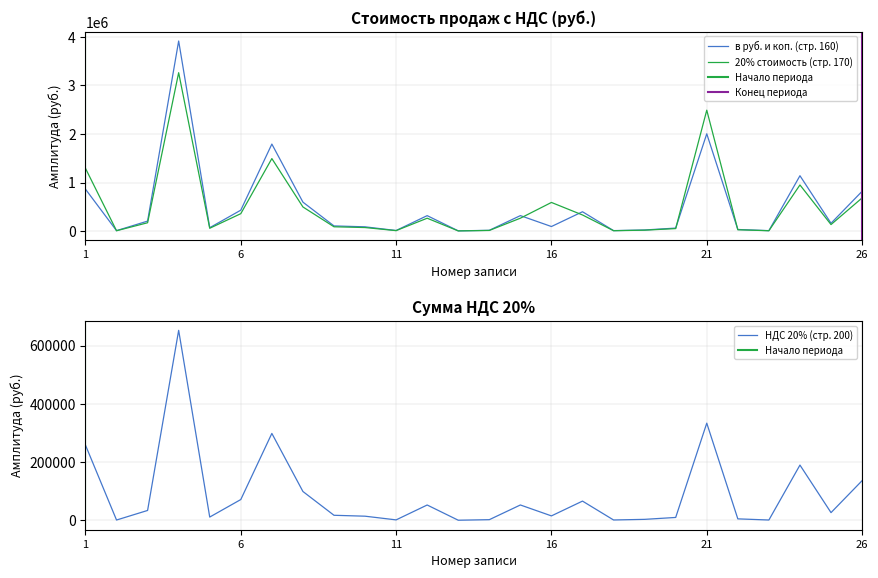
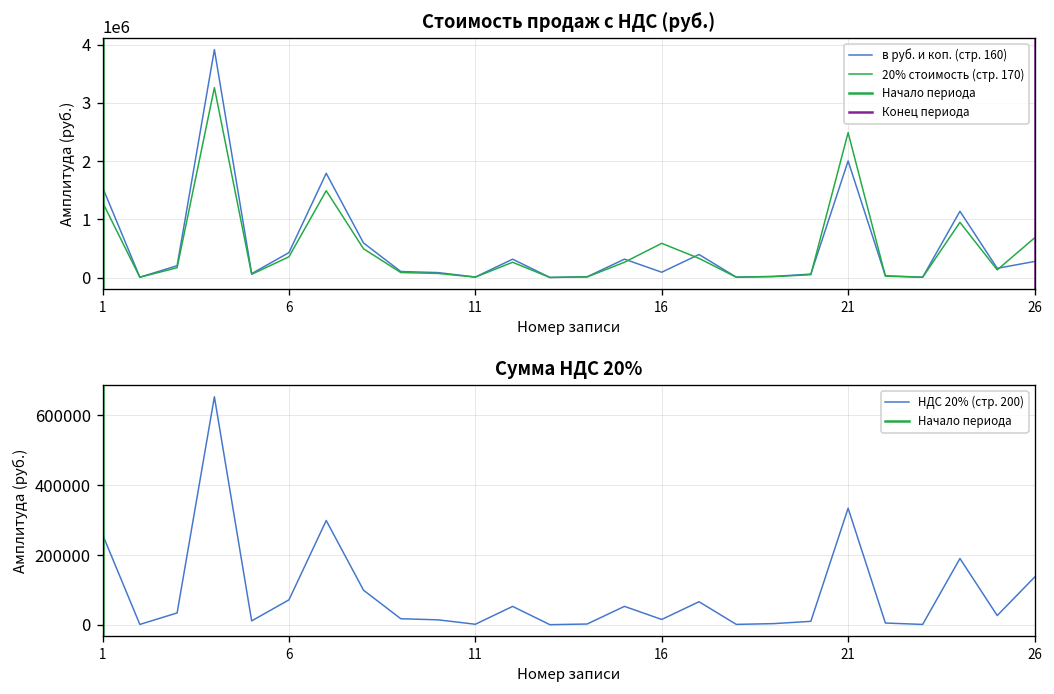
Стоимость продаж с НДС (руб.), в руб. и коп. (стр. 160), 1: 900000 -> 1600000
Стоимость продаж с НДС (руб.), в руб. и коп. (стр. 160), 26: 800000 -> 300000
